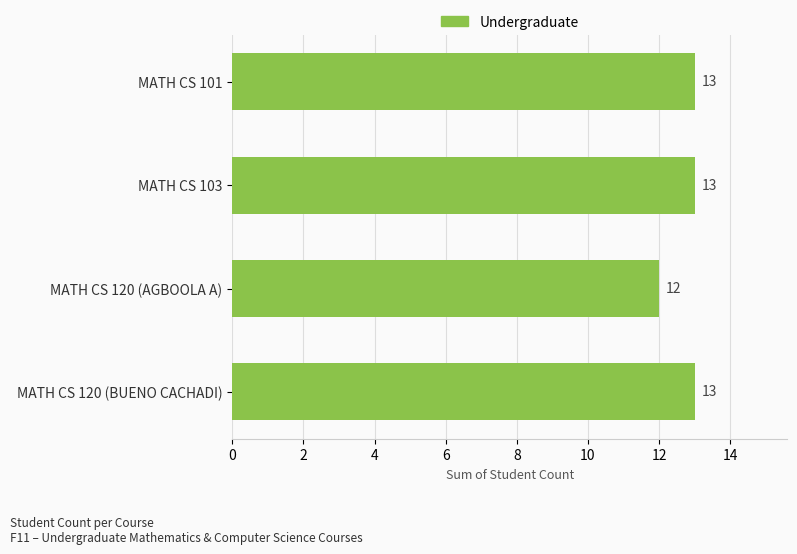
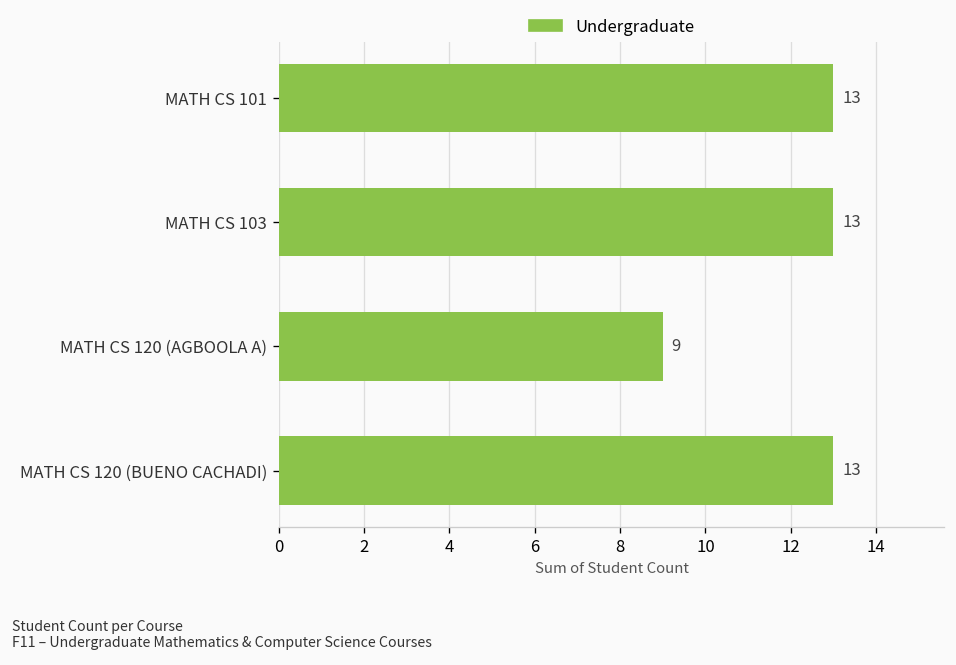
MATH CS 120 (AGBOOLA A): 12 -> 9
